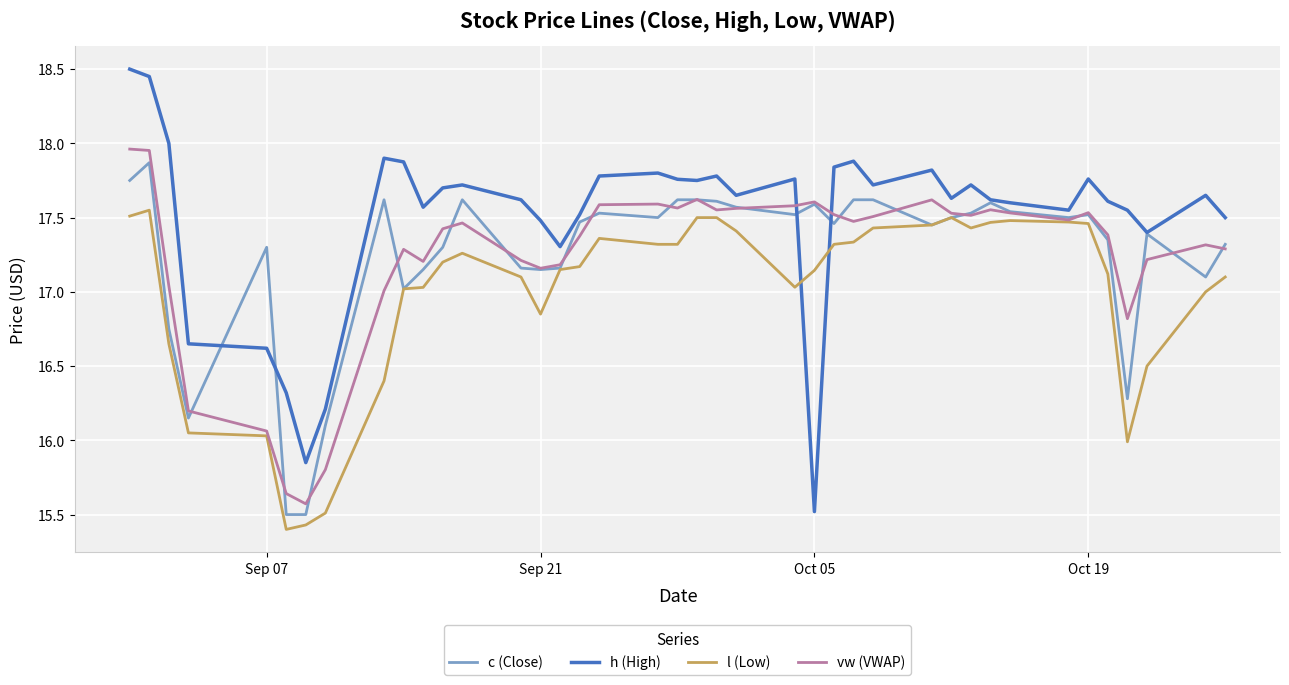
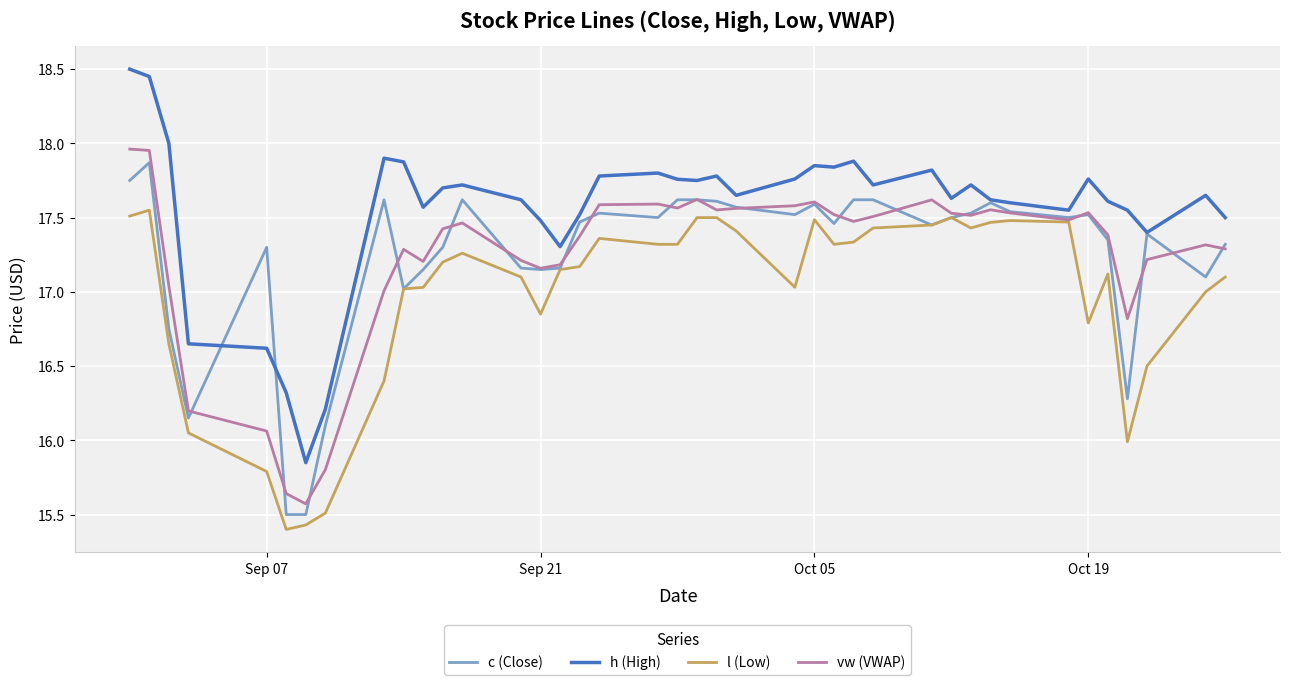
l (Low), Sep 07: 16.03 -> 15.79
h (High), Oct 05: 15.52 -> 17.85
l (Low), Oct 05: 17.14 -> 17.49
l (Low), Oct 19: 17.46 -> 16.79
